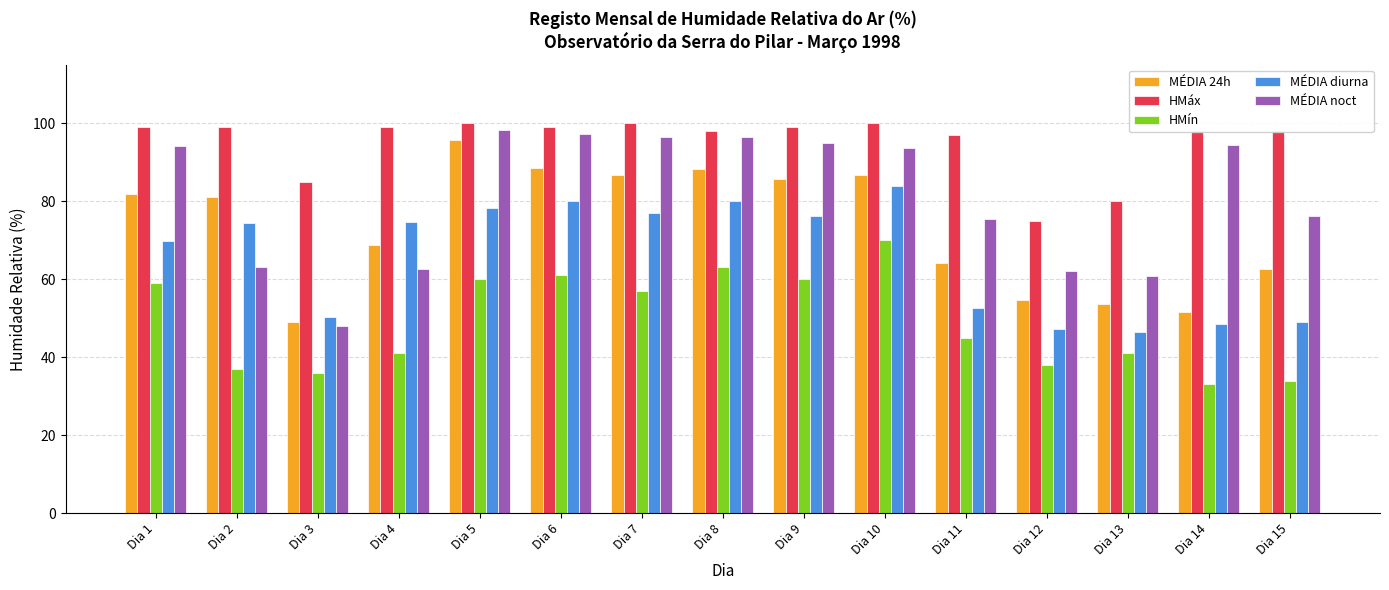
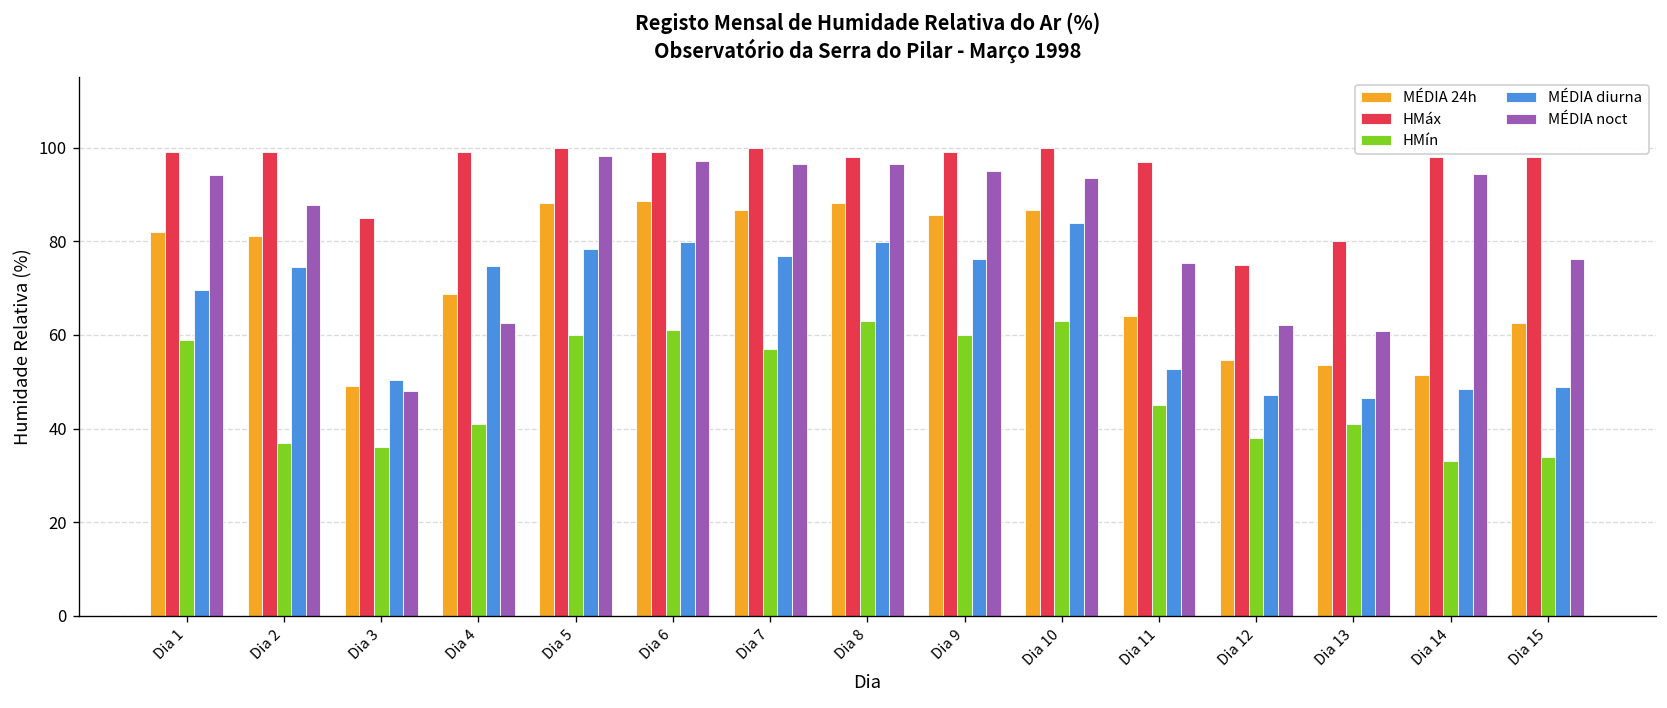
MÉDIA noct, Dia 2: 63 -> 88
MÉDIA 24h, Dia 5: 96 -> 88
HMín, Dia 10: 70 -> 63
